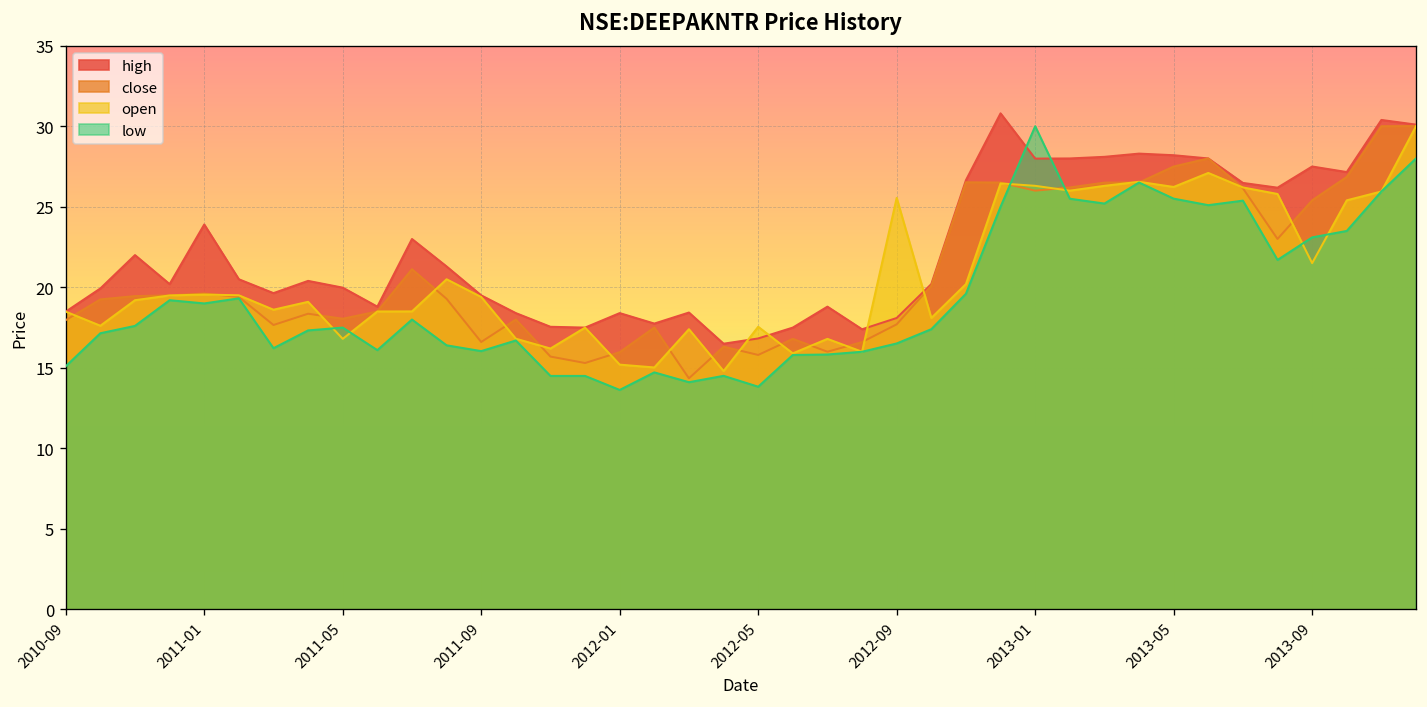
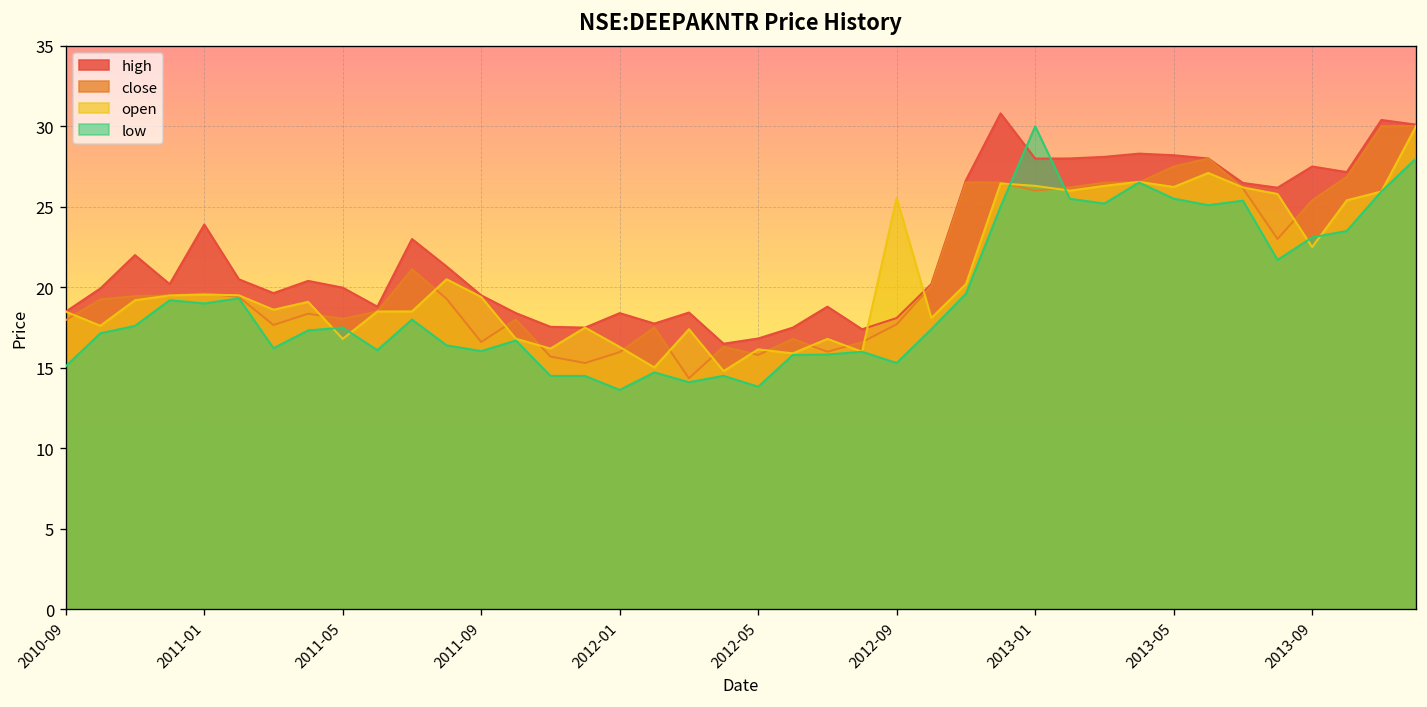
open, 2012-01: 15.2 -> 16.3
open, 2012-05: 17.6 -> 16.2
low, 2012-09: 16.5 -> 15.3
open, 2013-09: 21.5 -> 22.5
